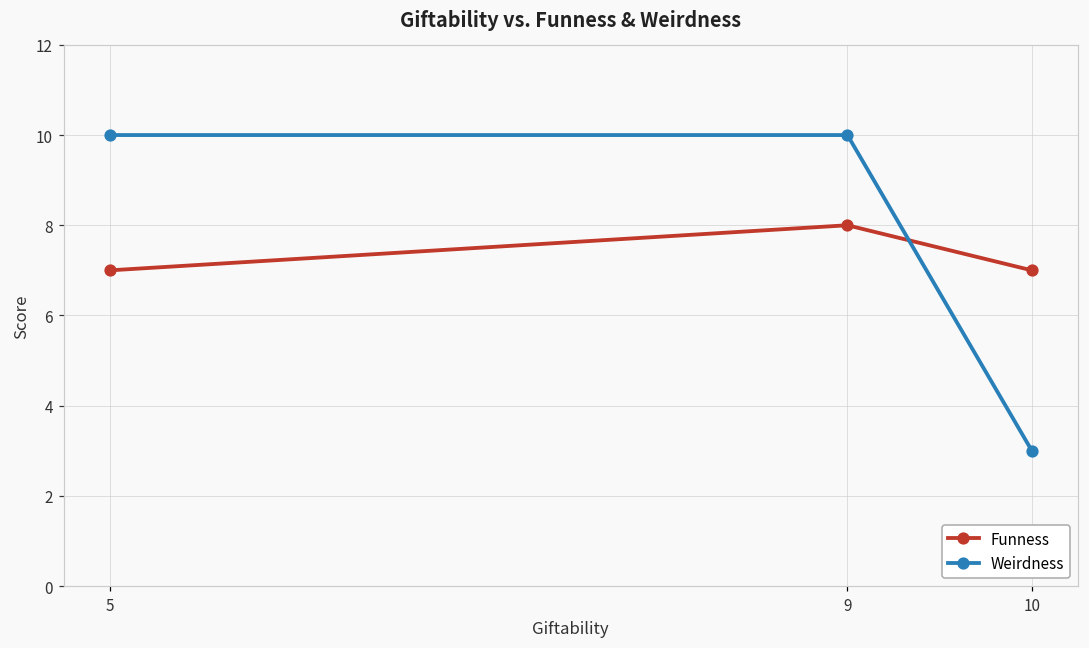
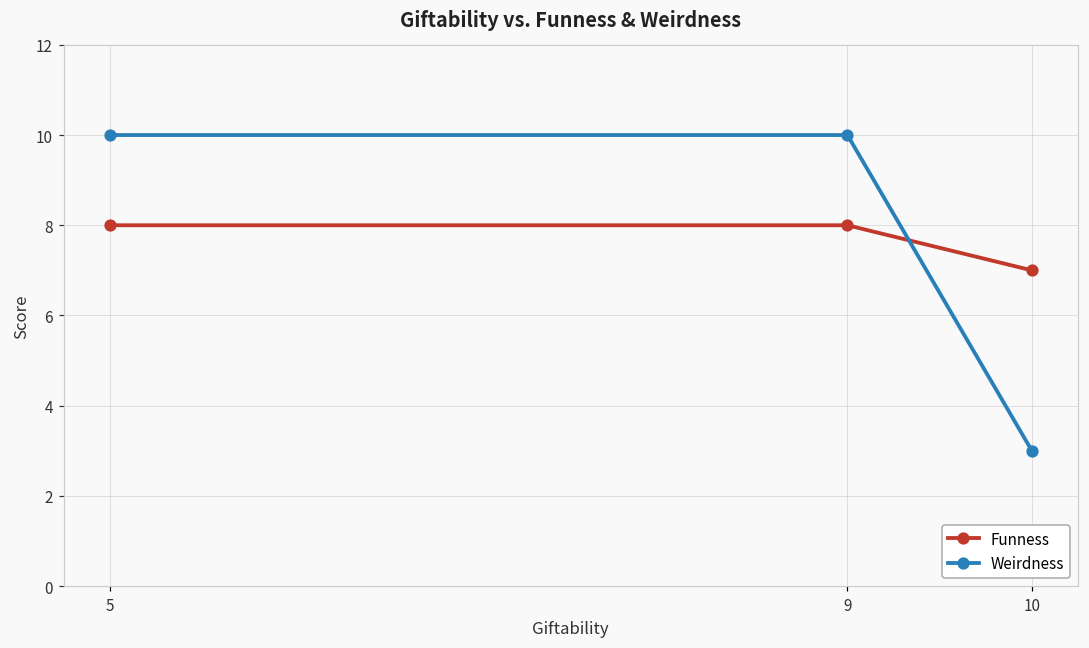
Funness, 5: 7 -> 8
